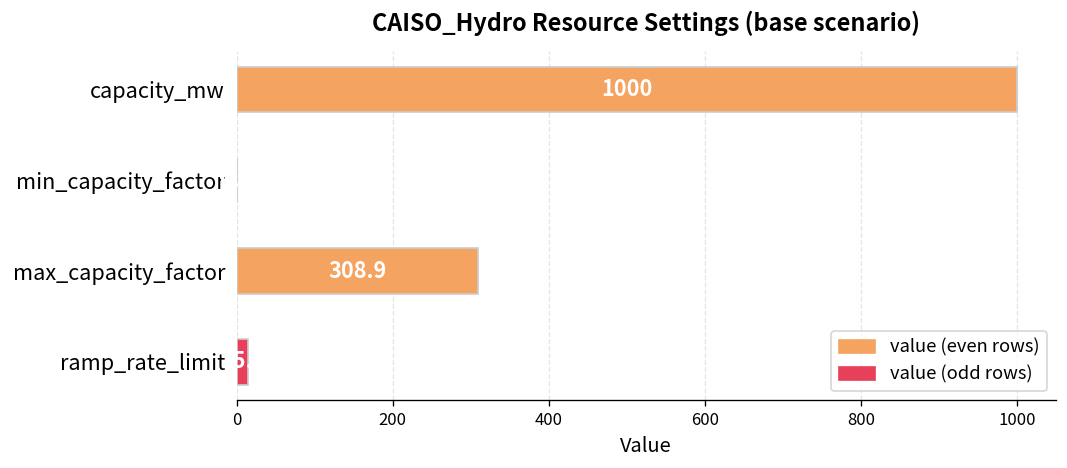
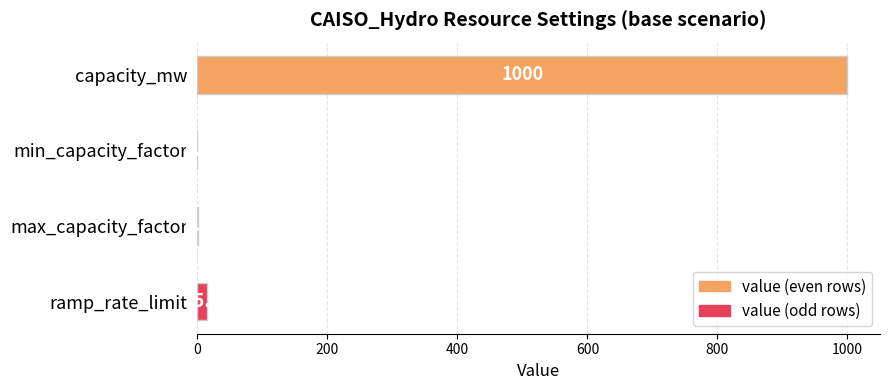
max_capacity_factor: 310 -> 0
